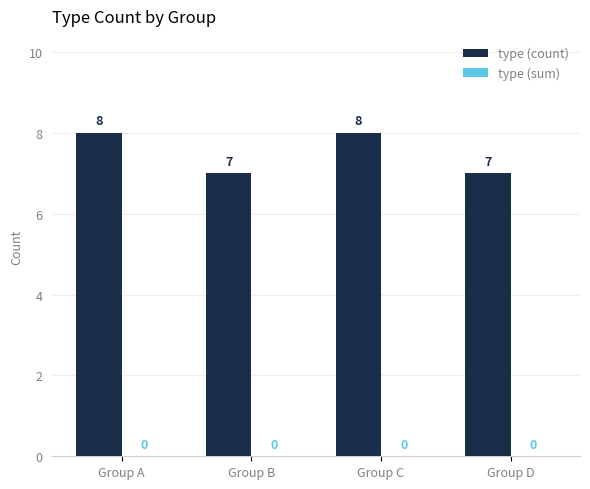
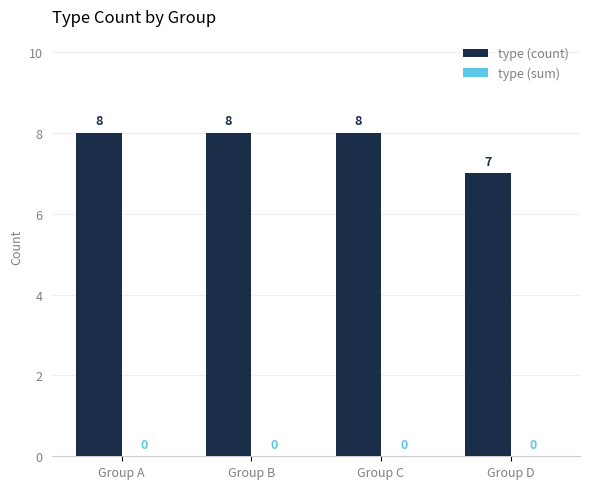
type (count), Group B: 7 -> 8
